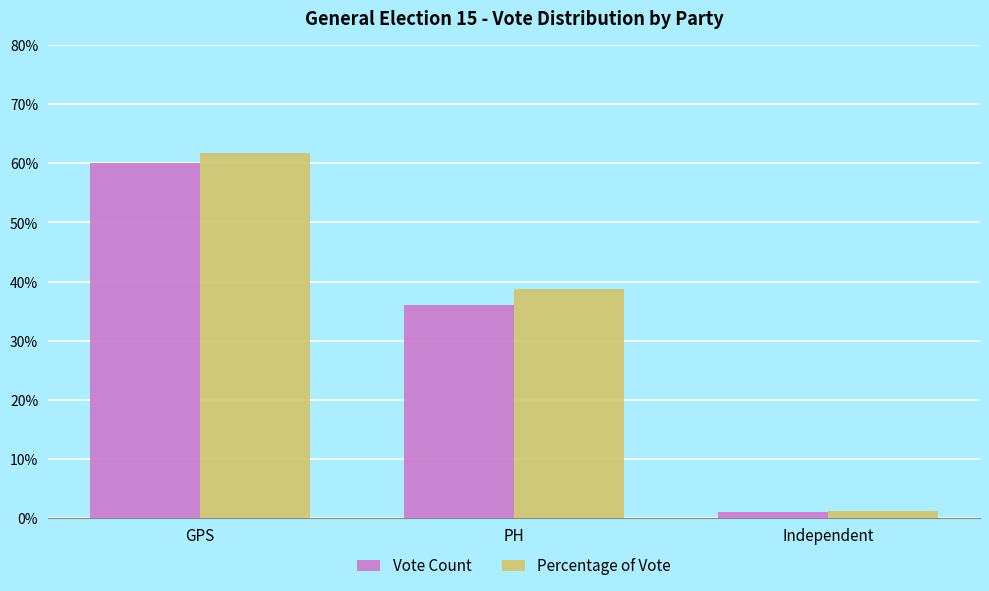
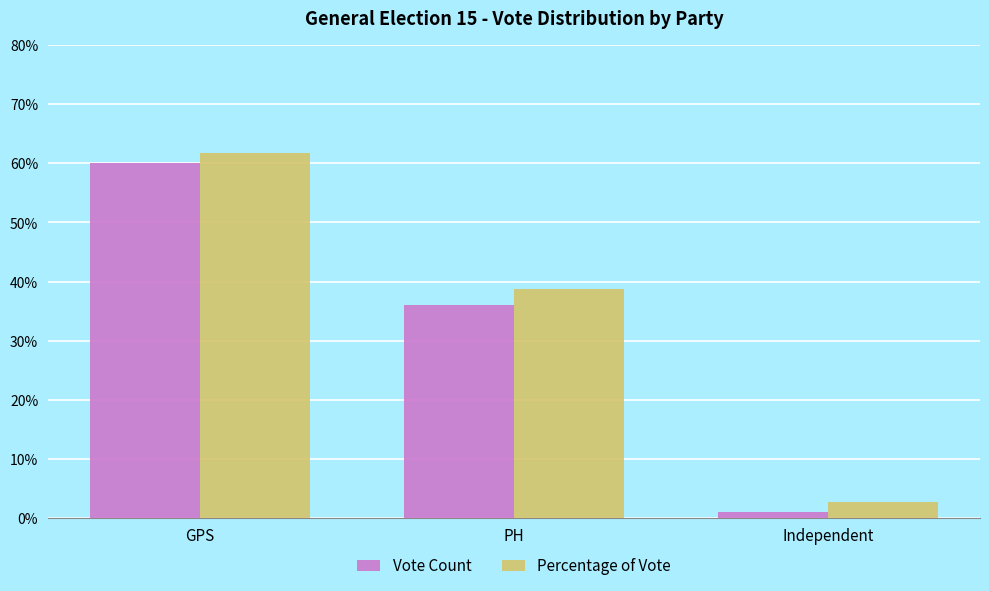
Percentage of Vote, Independent: 1% -> 3%
